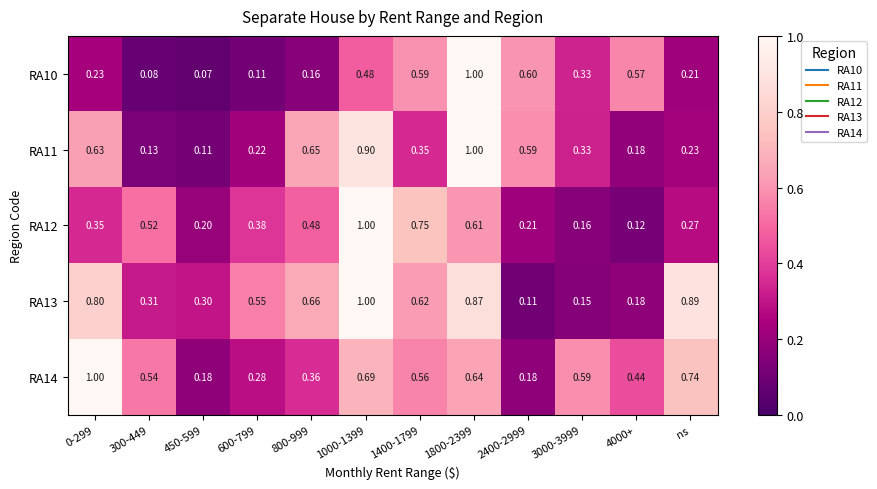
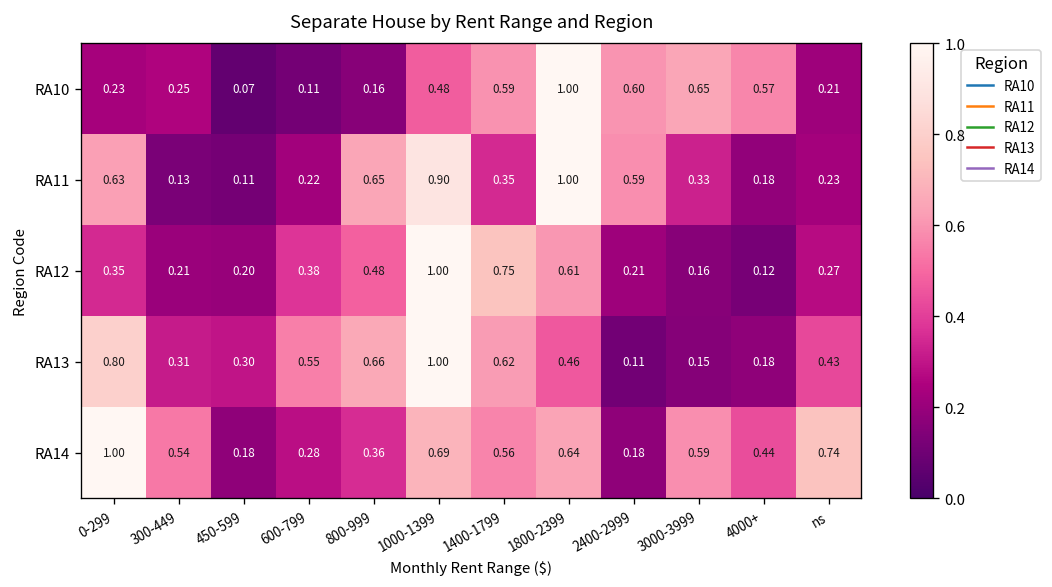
RA10, 300-449: 0.08 -> 0.25
RA10, 3000-3999: 0.33 -> 0.65
RA12, 300-449: 0.52 -> 0.21
RA13, 1800-2399: 0.87 -> 0.46
RA13, ns: 0.89 -> 0.43
